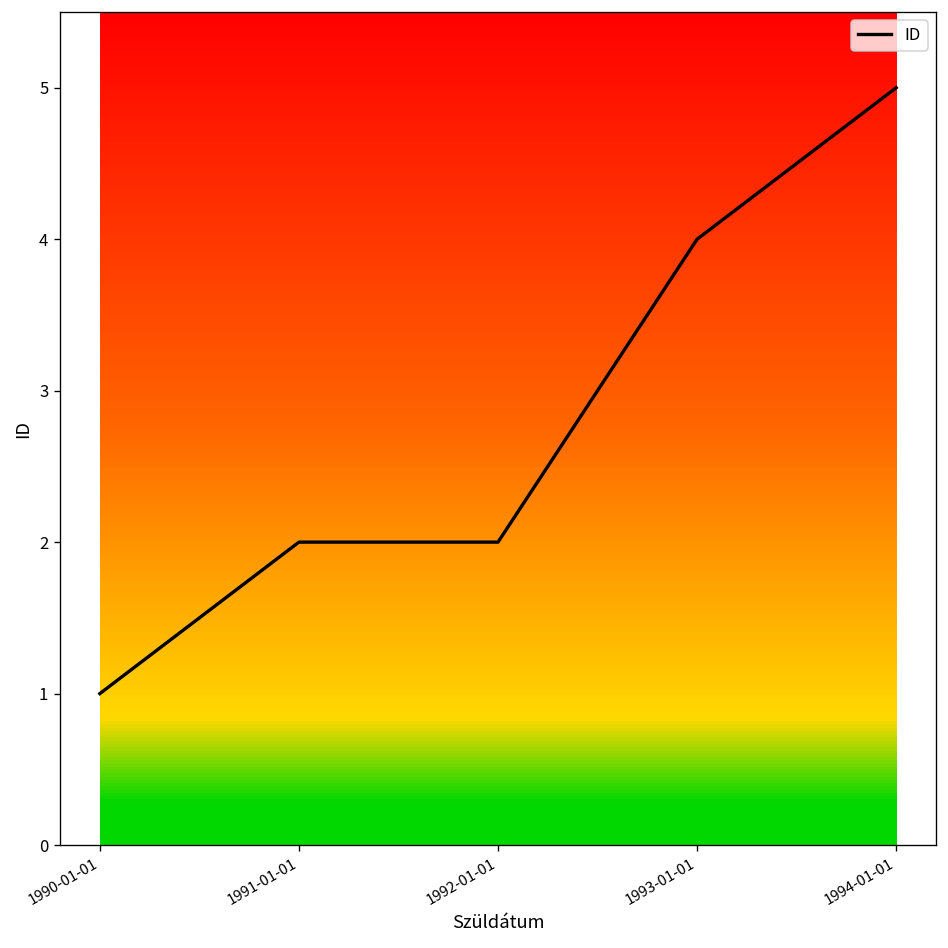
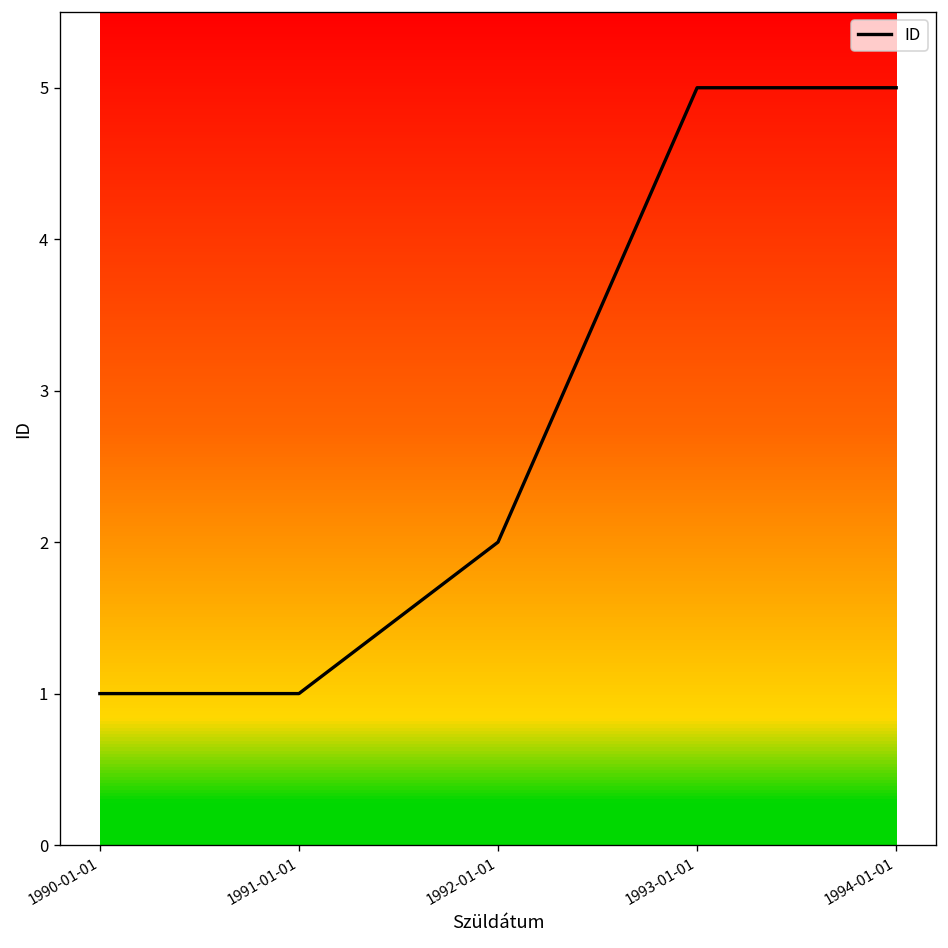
1991-01-01: 2 -> 1
1993-01-01: 4 -> 5
